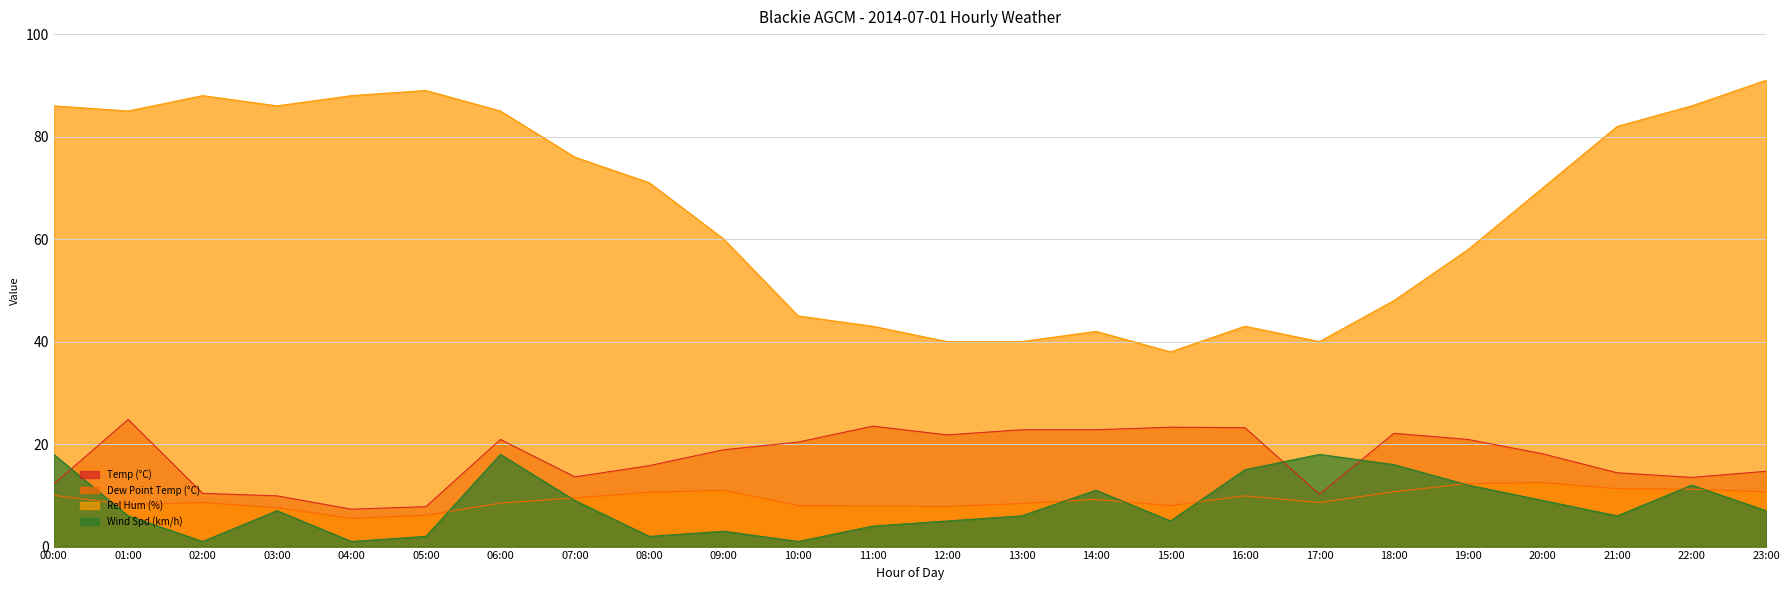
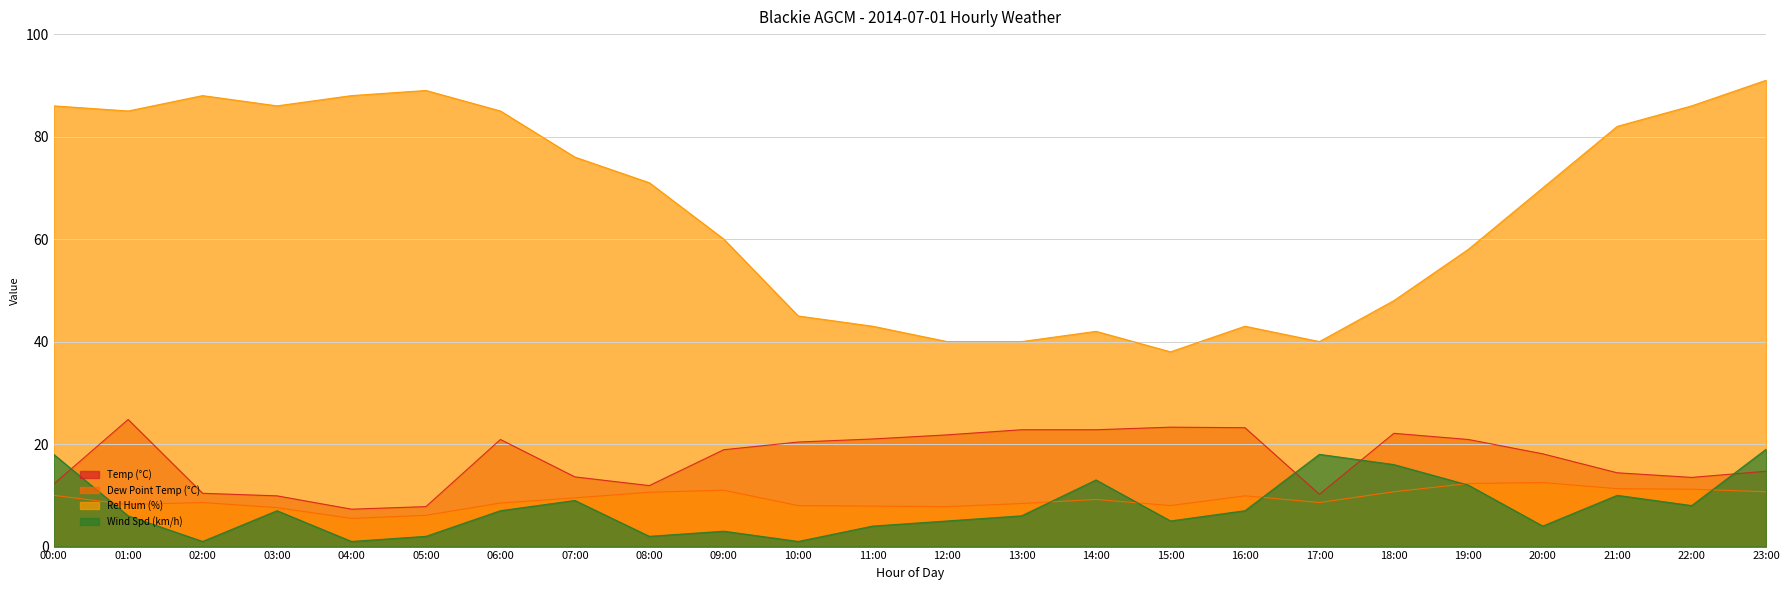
Wind Spd (km/h), 06:00: 18 -> 7
Temp (°C), 08:00: 16 -> 12
Temp (°C), 11:00: 24 -> 21
Wind Spd (km/h), 14:00: 11 -> 13
Wind Spd (km/h), 16:00: 15 -> 7
Wind Spd (km/h), 20:00: 9 -> 4
Wind Spd (km/h), 21:00: 6 -> 10
Wind Spd (km/h), 22:00: 12 -> 8
Wind Spd (km/h), 23:00: 7 -> 19
